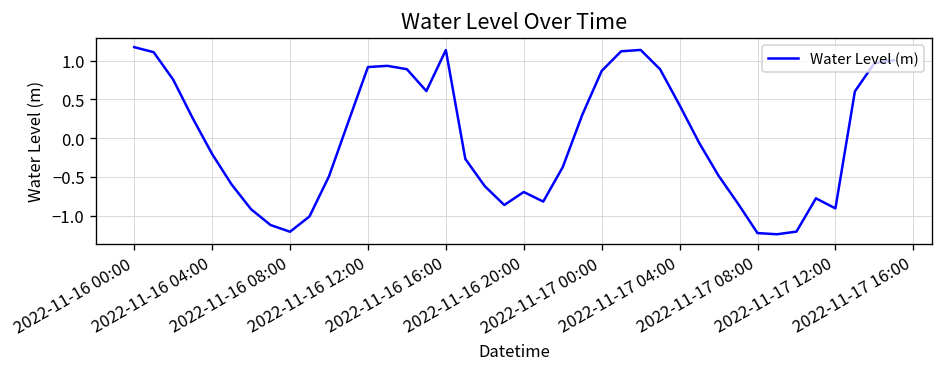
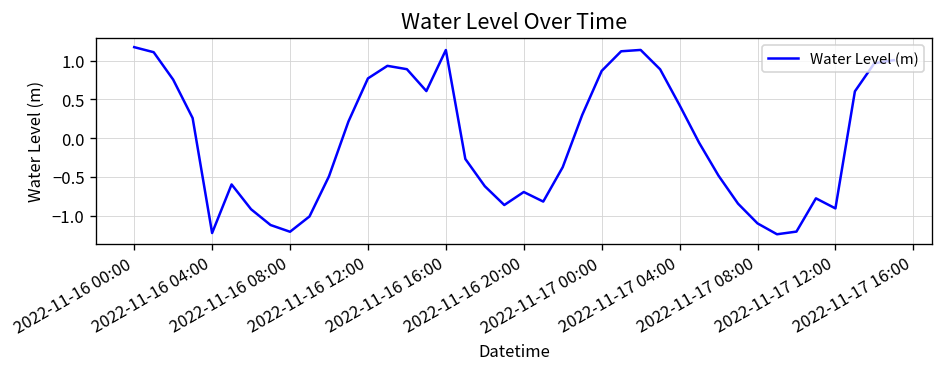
2022-11-16 04:00: -0.2 -> -1.2
2022-11-16 12:00: 0.9 -> 0.8
2022-11-17 08:00: -1.2 -> -1.1
